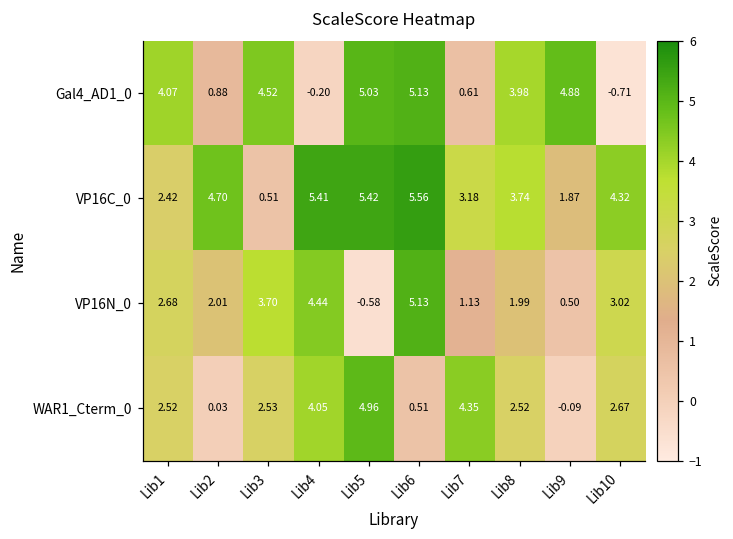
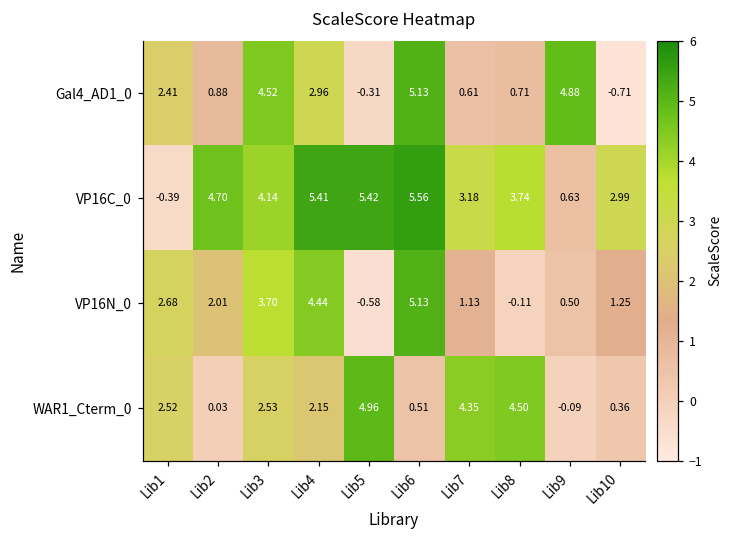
Gal4_AD1_0, Lib1: 4.07 -> 2.41
Gal4_AD1_0, Lib4: -0.20 -> 2.96
Gal4_AD1_0, Lib5: 5.03 -> -0.31
Gal4_AD1_0, Lib8: 3.98 -> 0.71
VP16C_0, Lib1: 2.42 -> -0.39
VP16C_0, Lib3: 0.51 -> 4.14
VP16C_0, Lib9: 1.87 -> 0.63
VP16C_0, Lib10: 4.32 -> 2.99
VP16N_0, Lib8: 1.99 -> -0.11
VP16N_0, Lib10: 3.02 -> 1.25
WAR1_Cterm_0, Lib4: 4.05 -> 2.15
WAR1_Cterm_0, Lib8: 2.52 -> 4.50
WAR1_Cterm_0, Lib10: 2.67 -> 0.36
